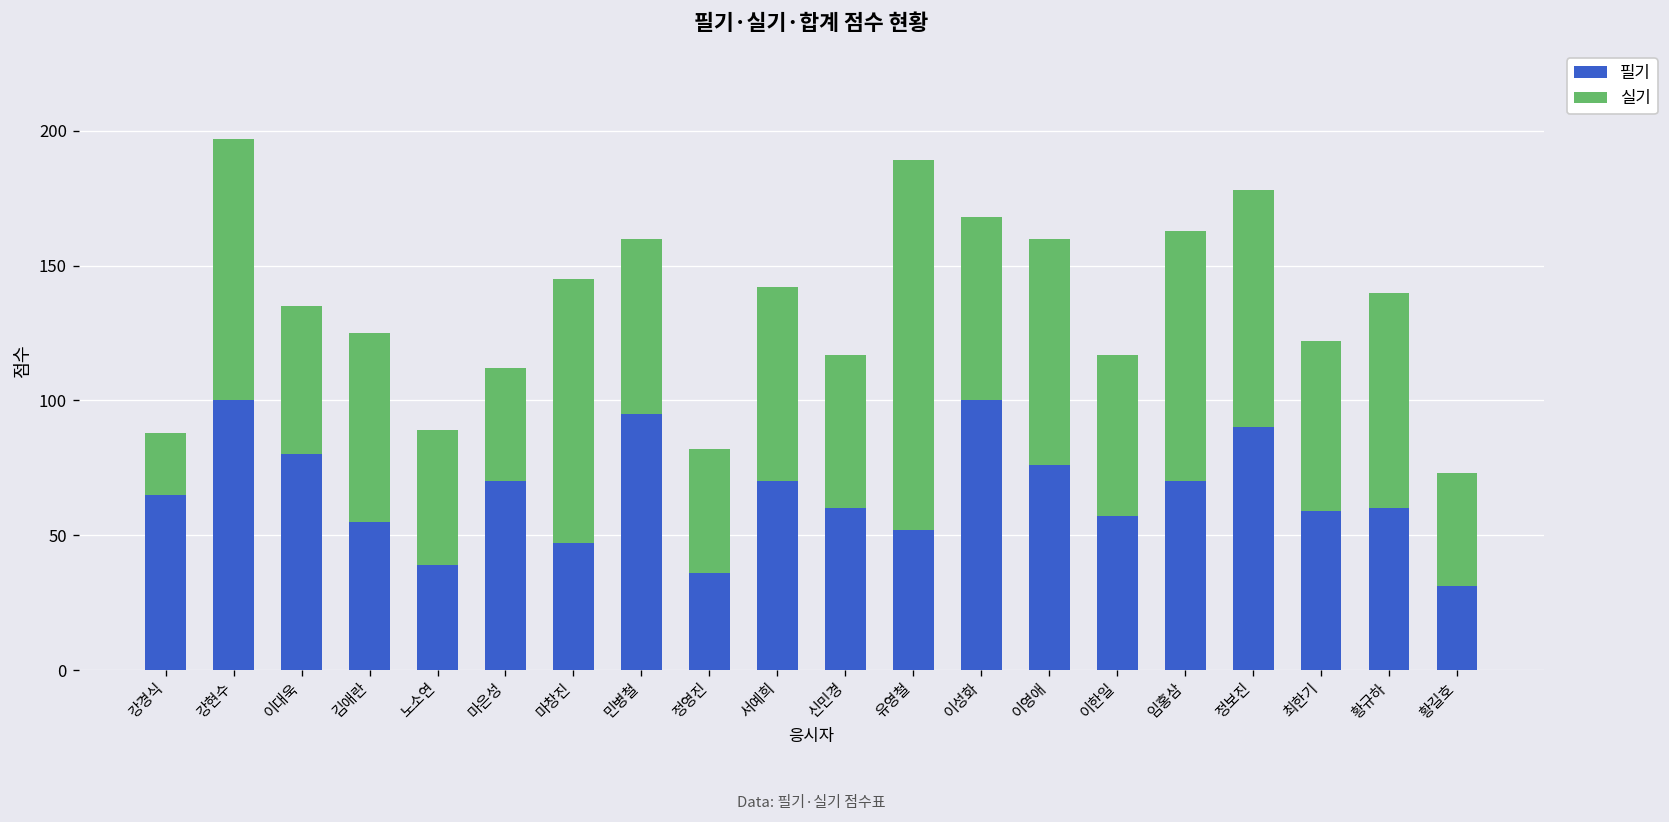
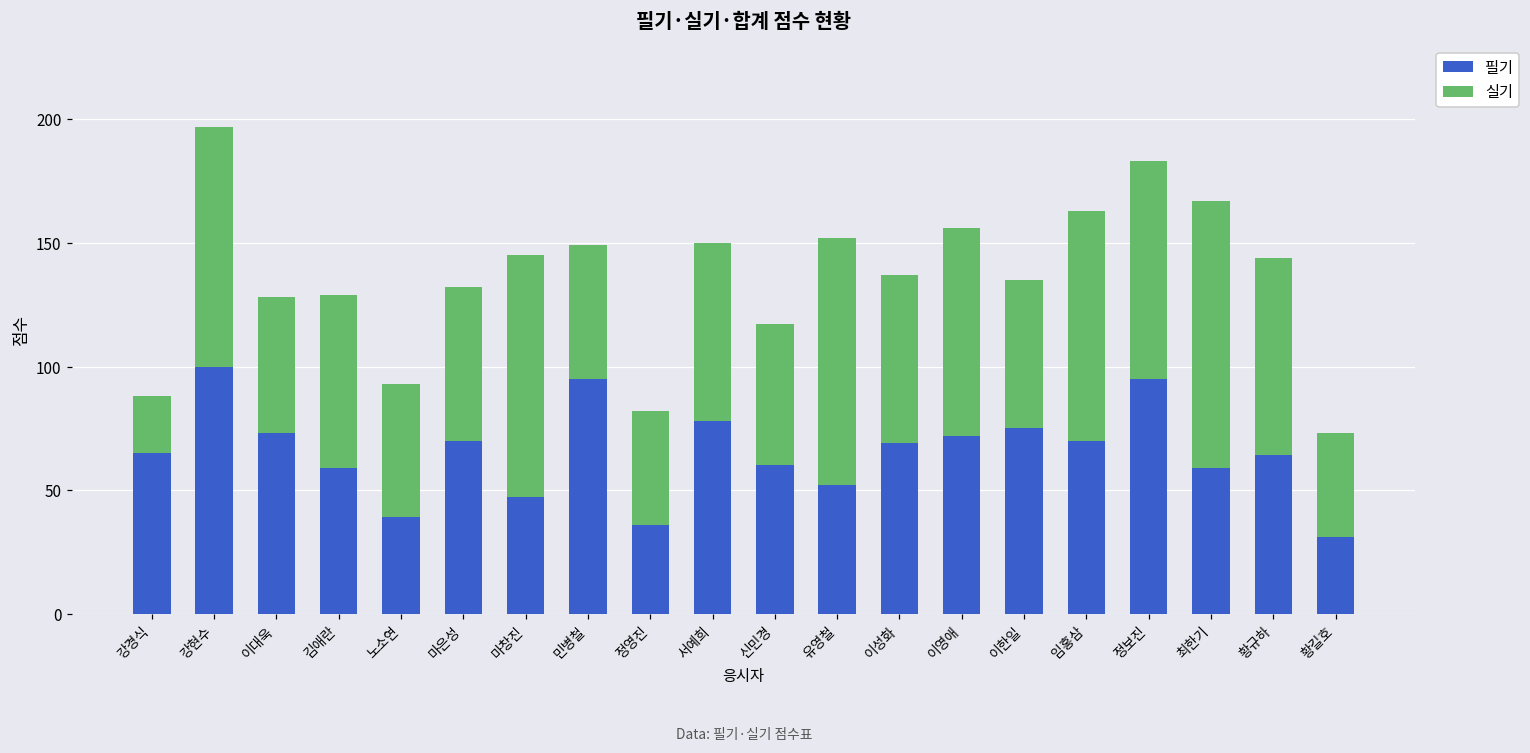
필기, 이대욱: 80 -> 73
필기, 김애란: 55 -> 59
실기, 노소연: 50 -> 54
실기, 마은성: 42 -> 62
실기, 민병철: 65 -> 54
필기, 서예희: 70 -> 78
실기, 유영철: 137 -> 100
필기, 이성화: 100 -> 69
필기, 이영애: 76 -> 72
필기, 이한일: 57 -> 75
필기, 정보진: 90 -> 95
실기, 최한기: 63 -> 108
필기, 황규하: 60 -> 64
